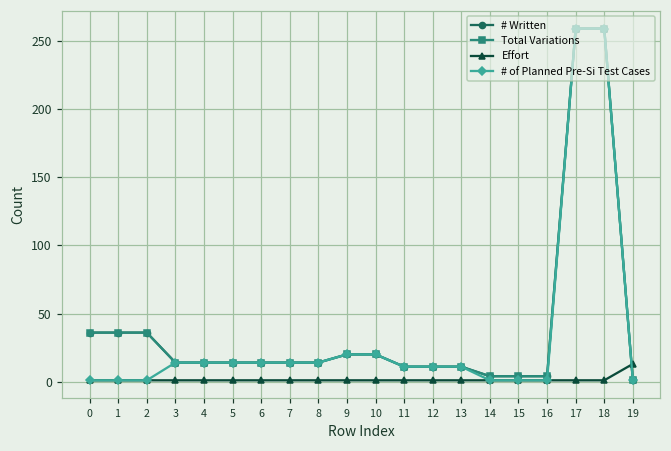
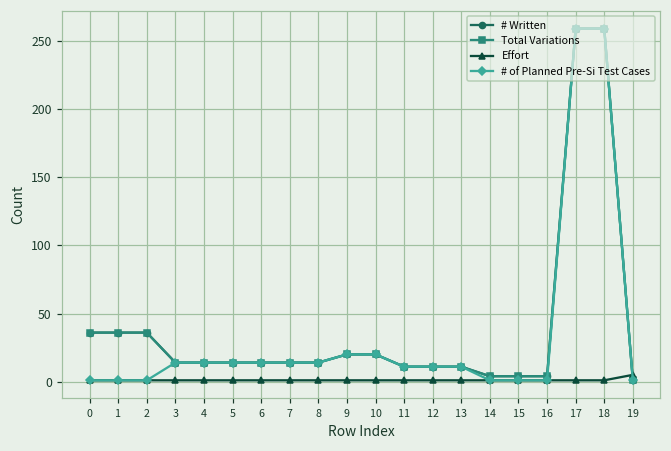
Effort, 19: 13 -> 5
